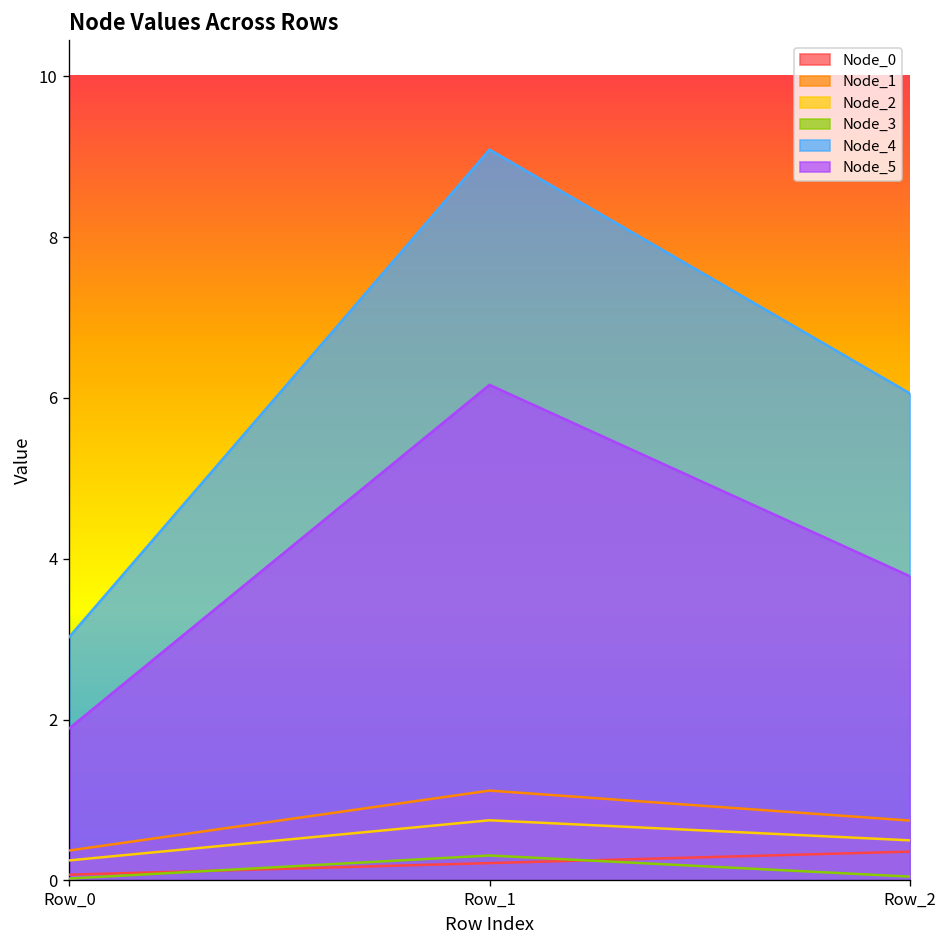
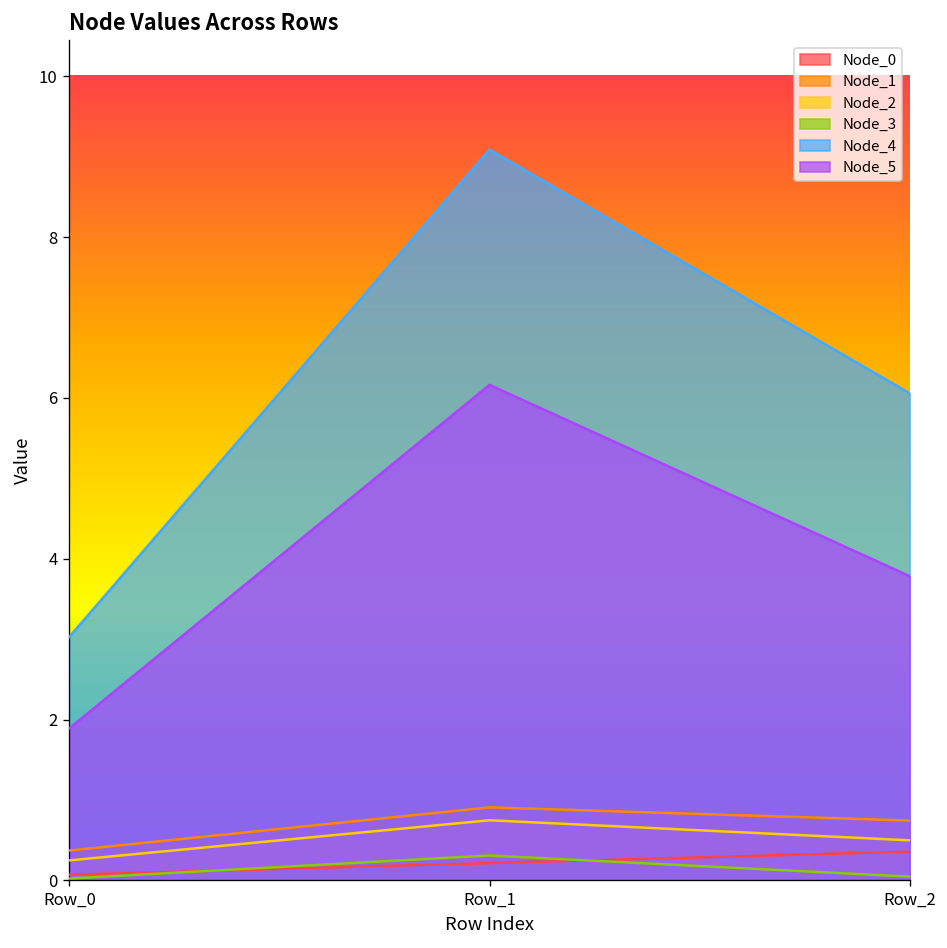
Node_1, Row_1: 1.1 -> 0.9
